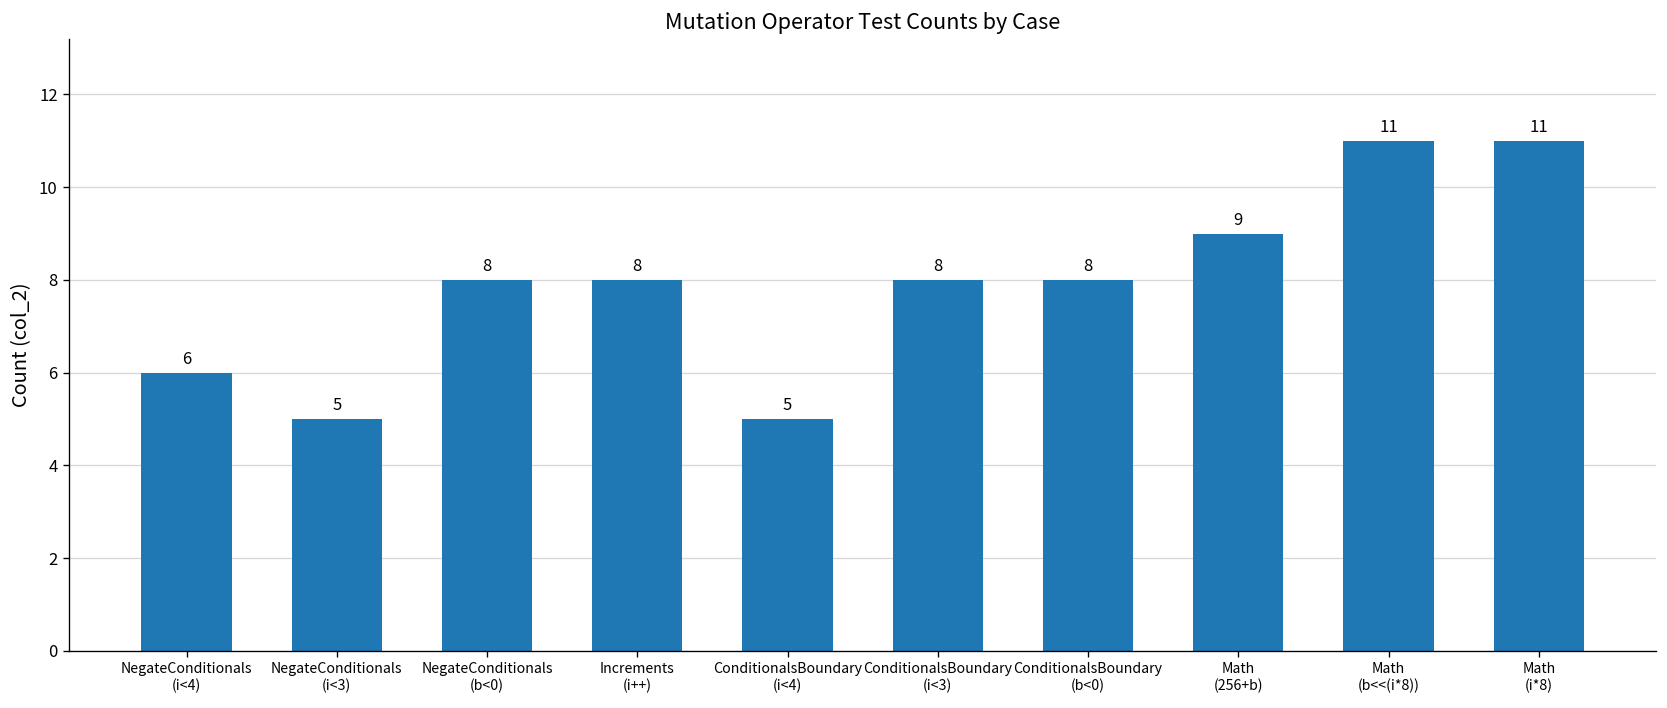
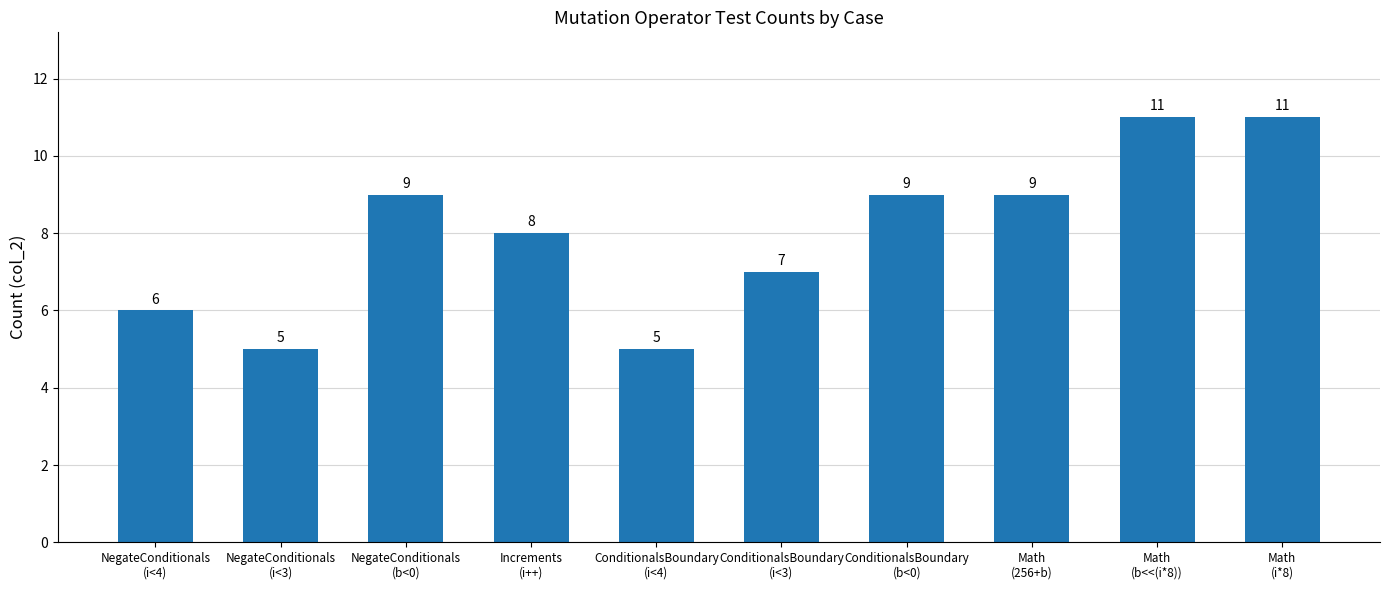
NegateConditionals (b<0): 8 -> 9
ConditionalsBoundary (i<3): 8 -> 7
ConditionalsBoundary (b<0): 8 -> 9
